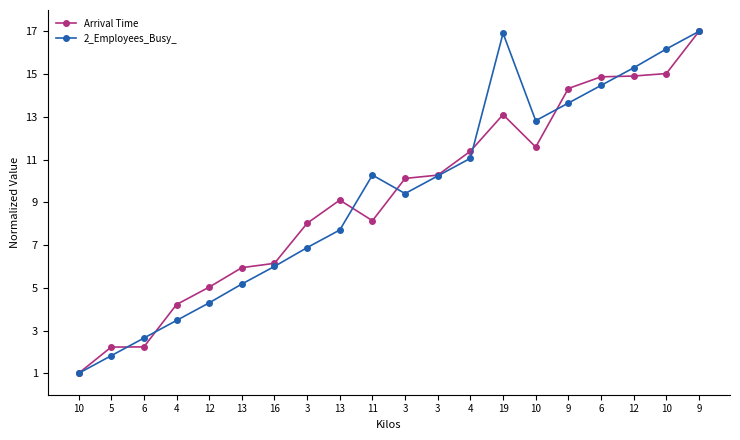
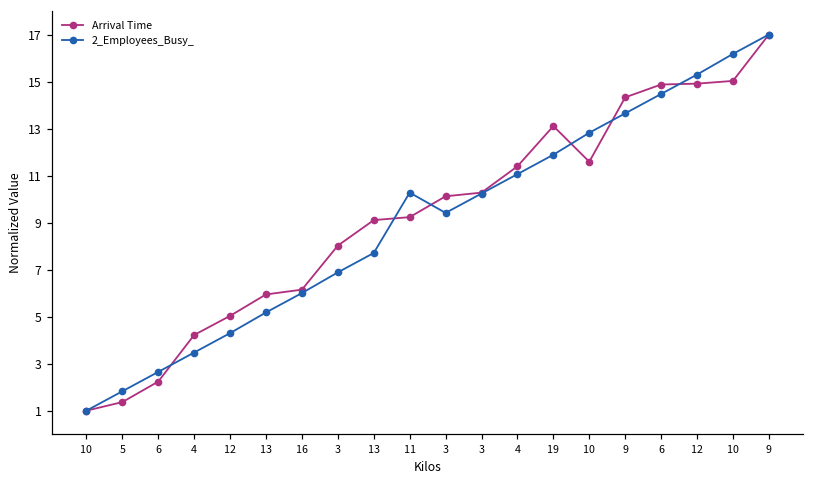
Arrival Time, 5: 2.2 -> 1.4
Arrival Time, 11: 8.1 -> 9.2
2_Employees_Busy_, 19: 16.9 -> 11.9
